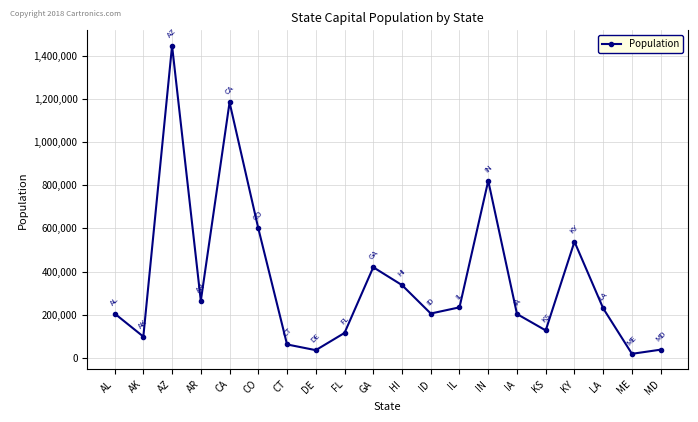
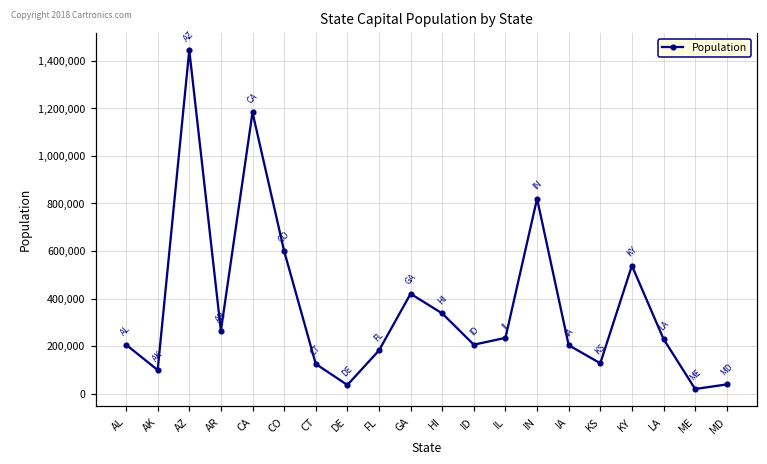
CT: 60,000 -> 120,000
FL: 120,000 -> 180,000
